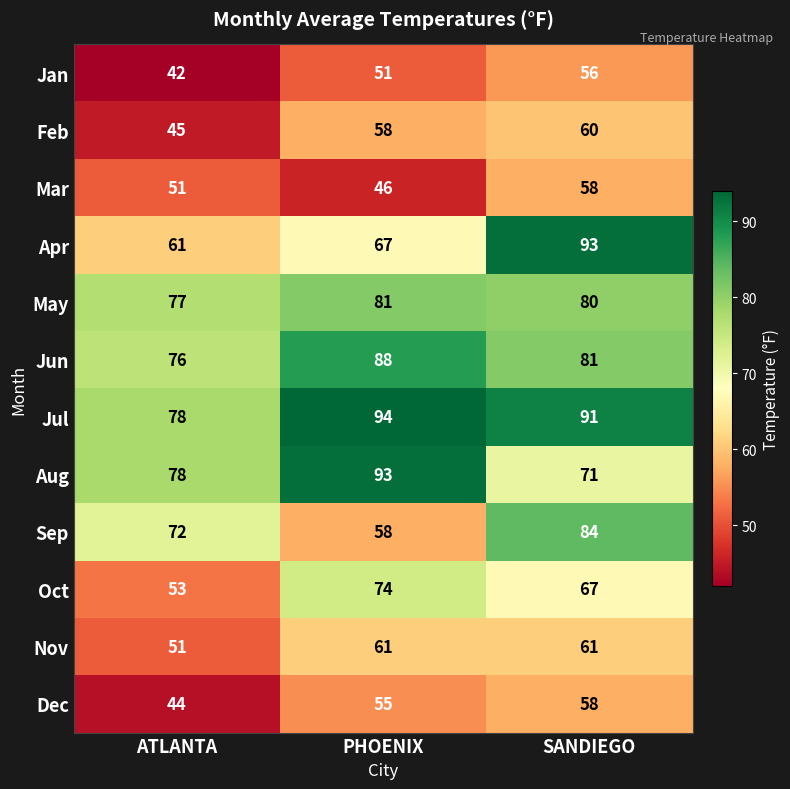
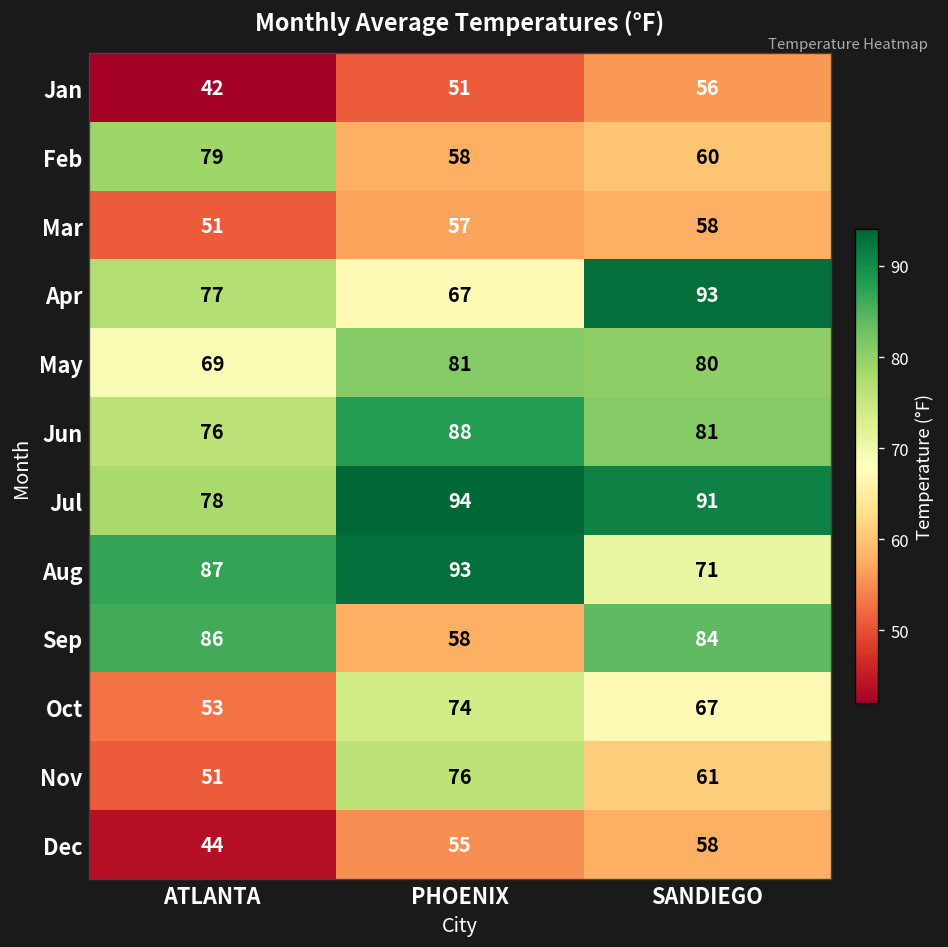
Feb, ATLANTA: 45 -> 79
Mar, PHOENIX: 46 -> 57
Apr, ATLANTA: 61 -> 77
May, ATLANTA: 77 -> 69
Aug, ATLANTA: 78 -> 87
Sep, ATLANTA: 72 -> 86
Nov, PHOENIX: 61 -> 76
